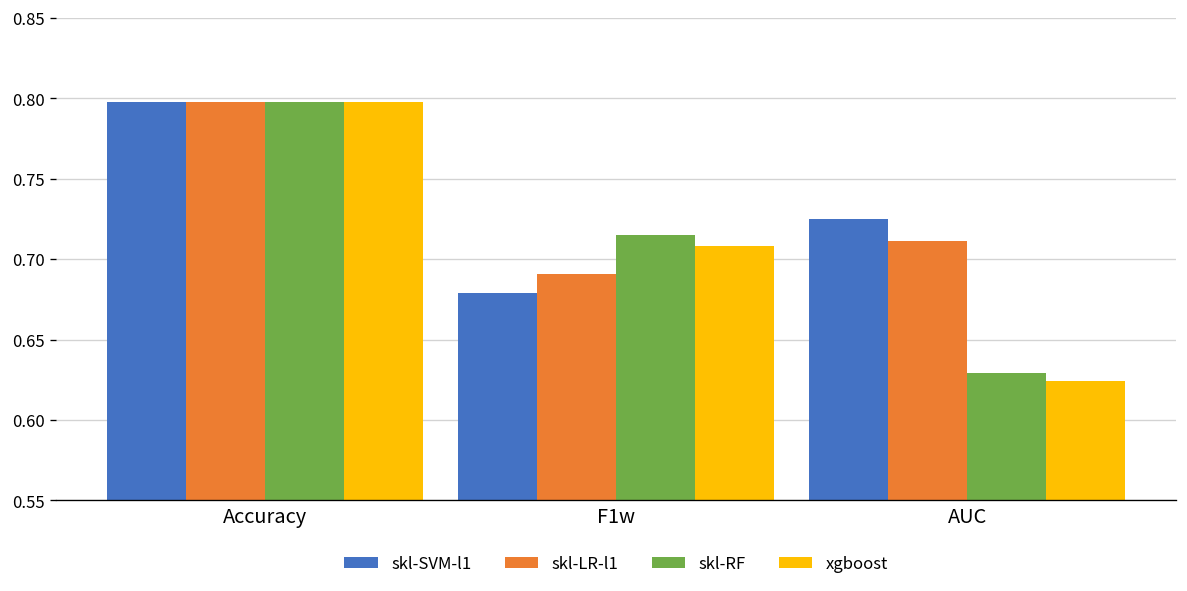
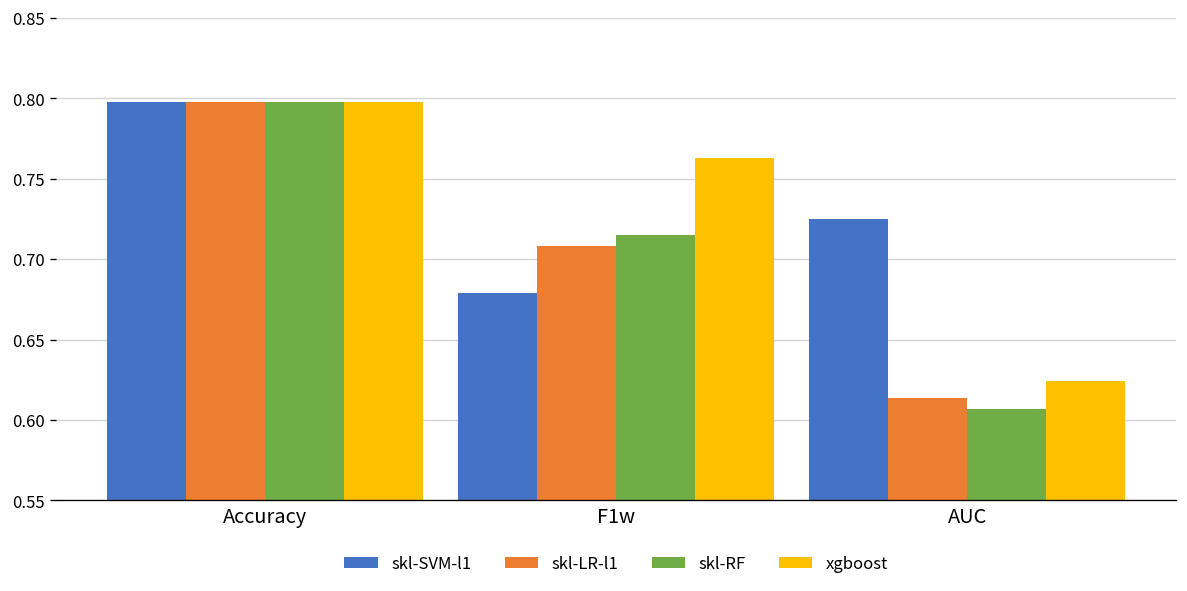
skl-LR-l1, F1w: 0.691 -> 0.708
xgboost, F1w: 0.708 -> 0.763
skl-LR-l1, AUC: 0.711 -> 0.614
skl-RF, AUC: 0.629 -> 0.607
